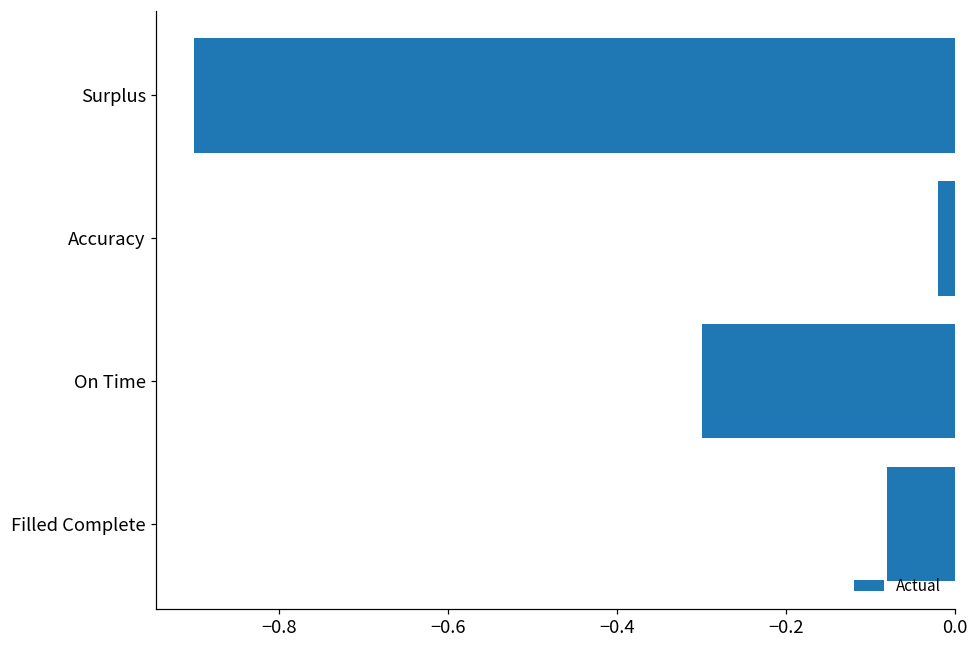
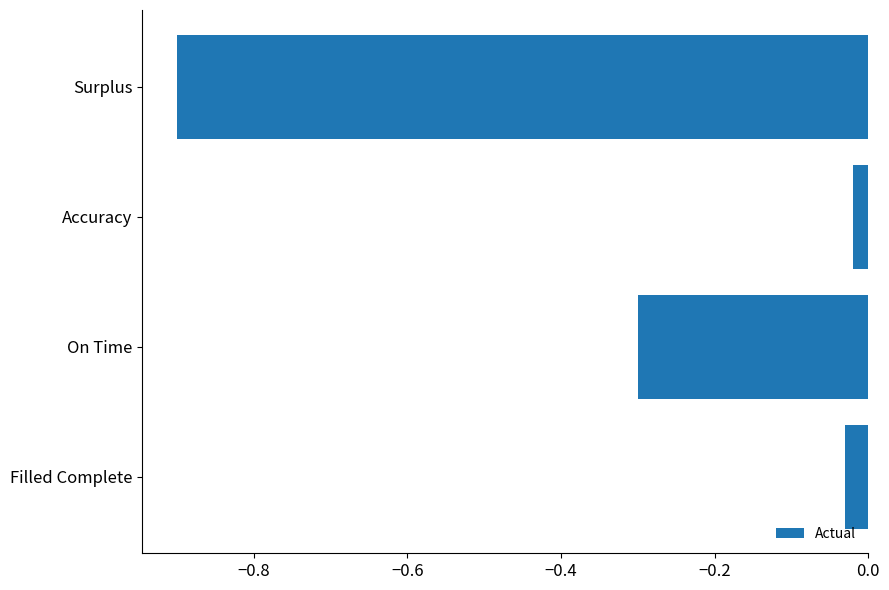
Filled Complete: -0.08 -> -0.03
